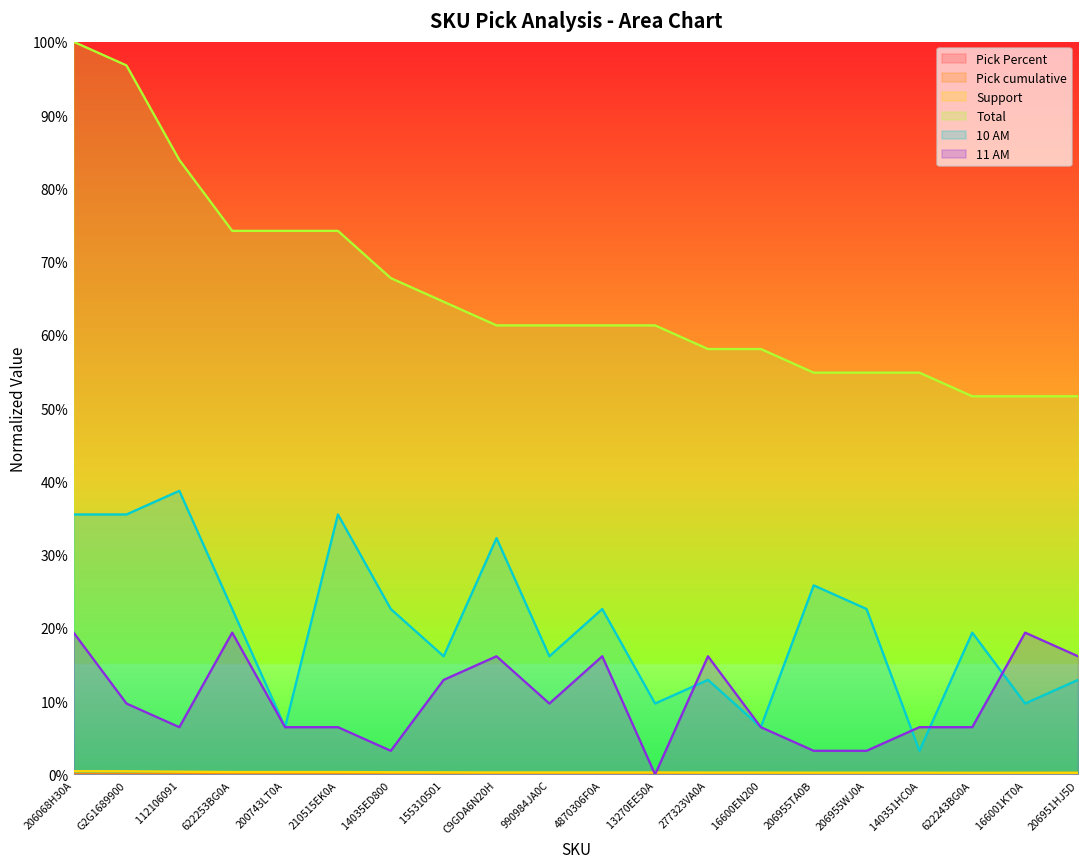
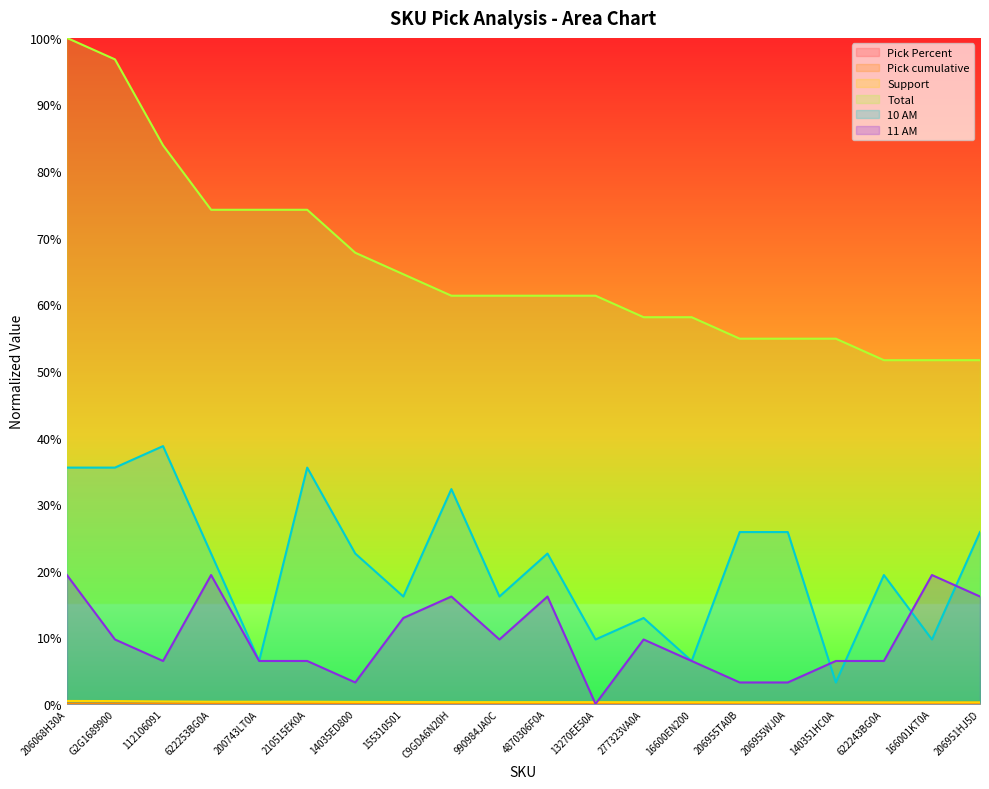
11 AM, 277323VA0A: 16% -> 10%
10 AM, 206955WJ0A: 23% -> 26%
10 AM, 206951HJ5D: 13% -> 26%
